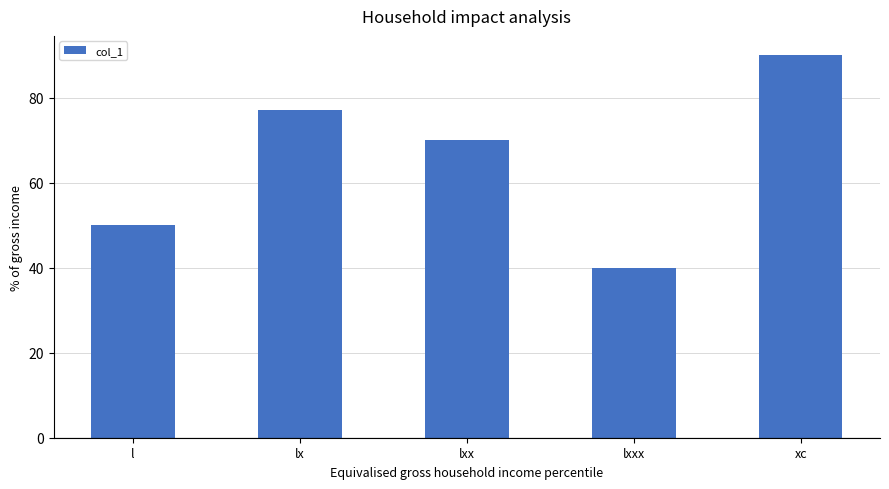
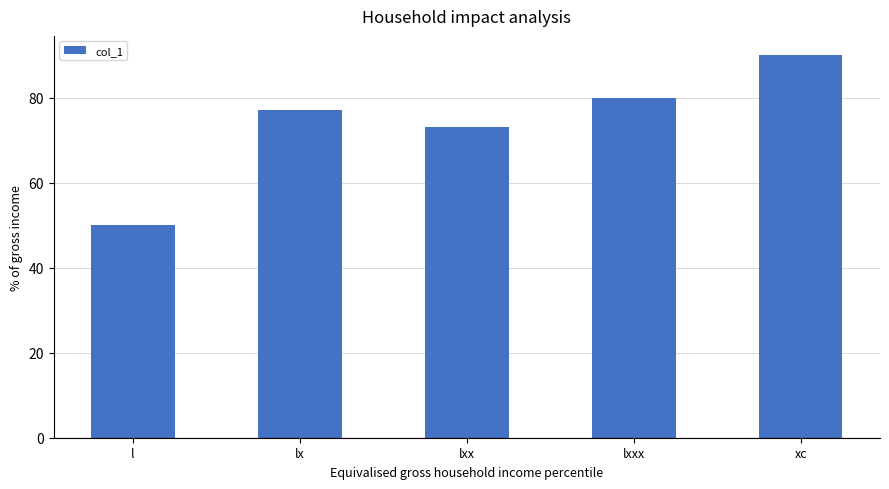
lxx: 70 -> 73
lxxx: 40 -> 80
